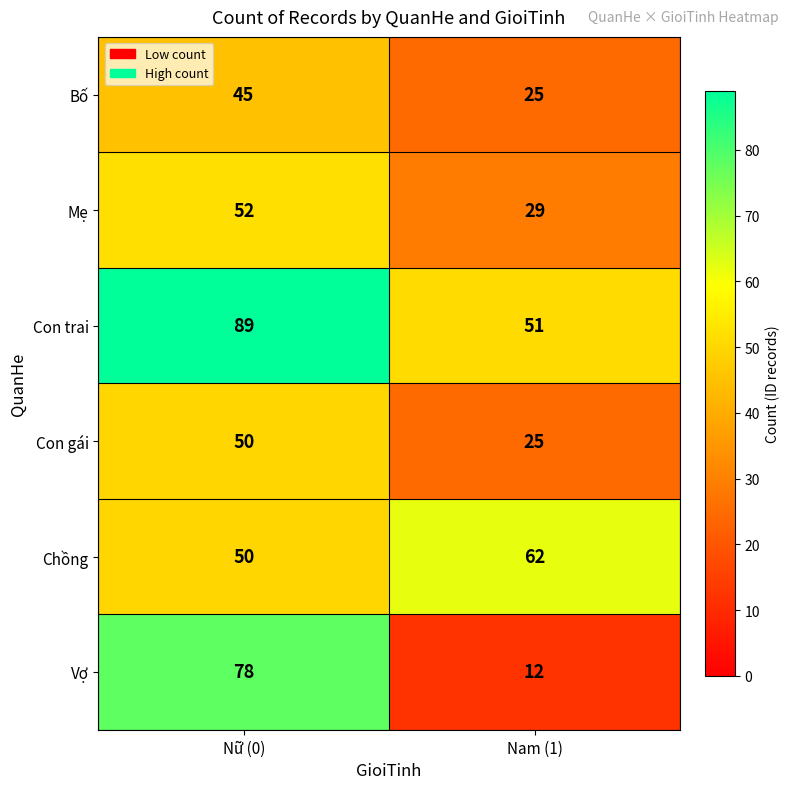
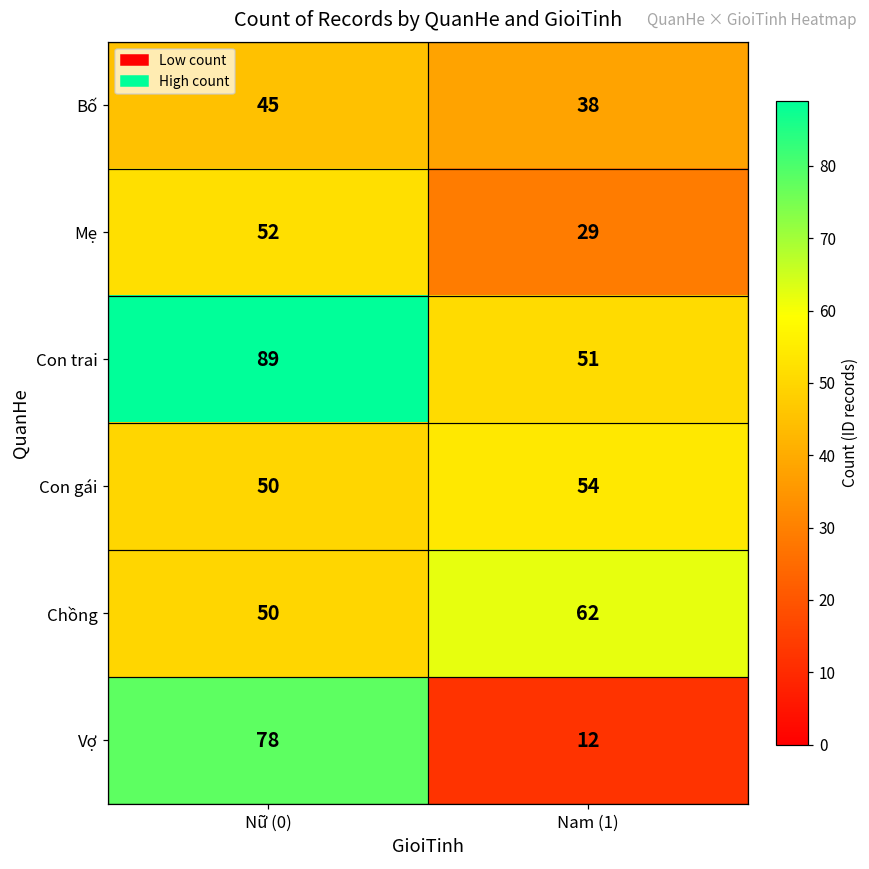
Bố, Nam (1): 25 -> 38
Con gái, Nam (1): 25 -> 54
